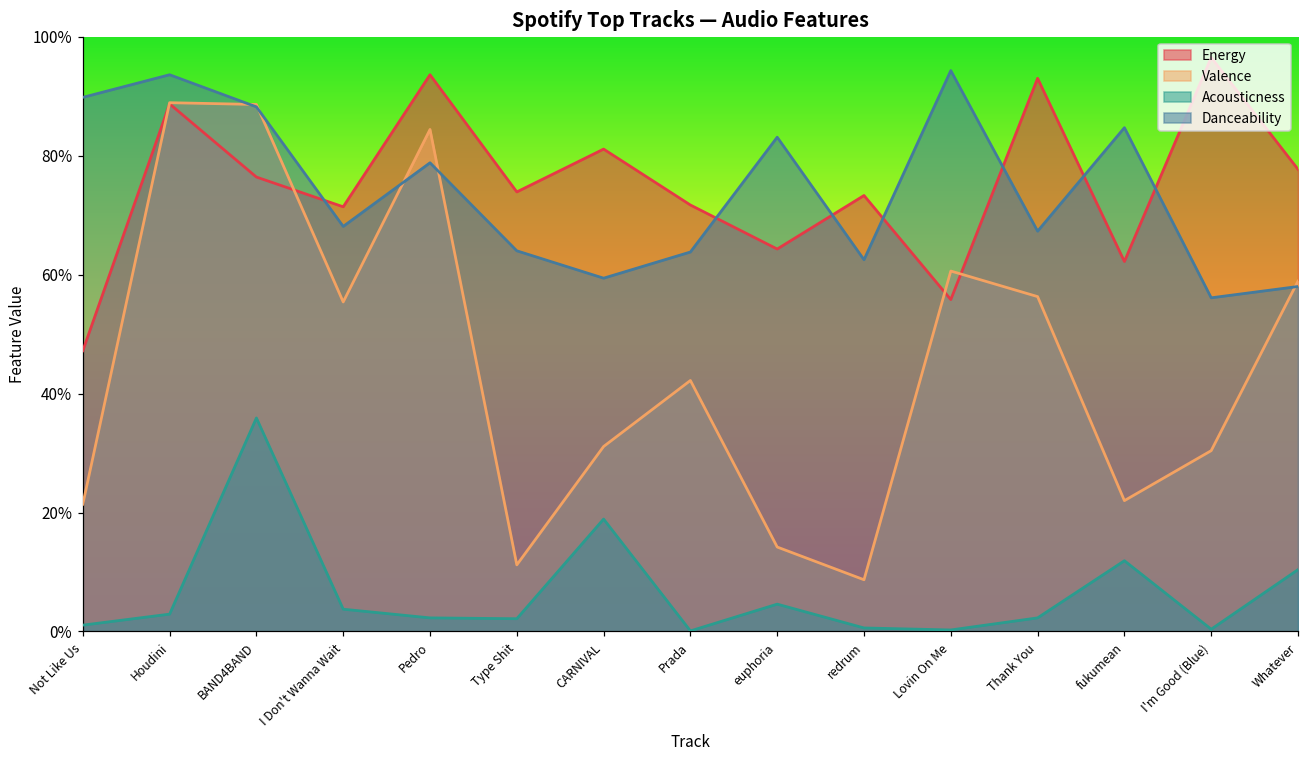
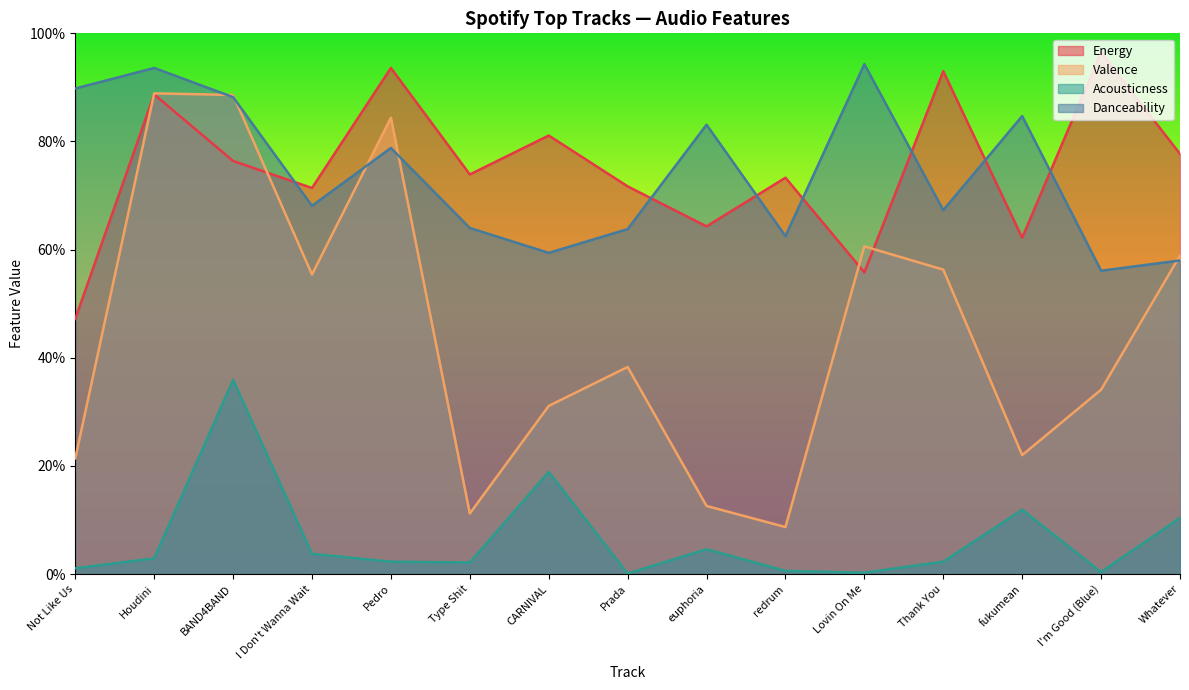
Valence, Prada: 42% -> 38%
Valence, euphoria: 14% -> 13%
Valence, I'm Good (Blue): 30% -> 34%
